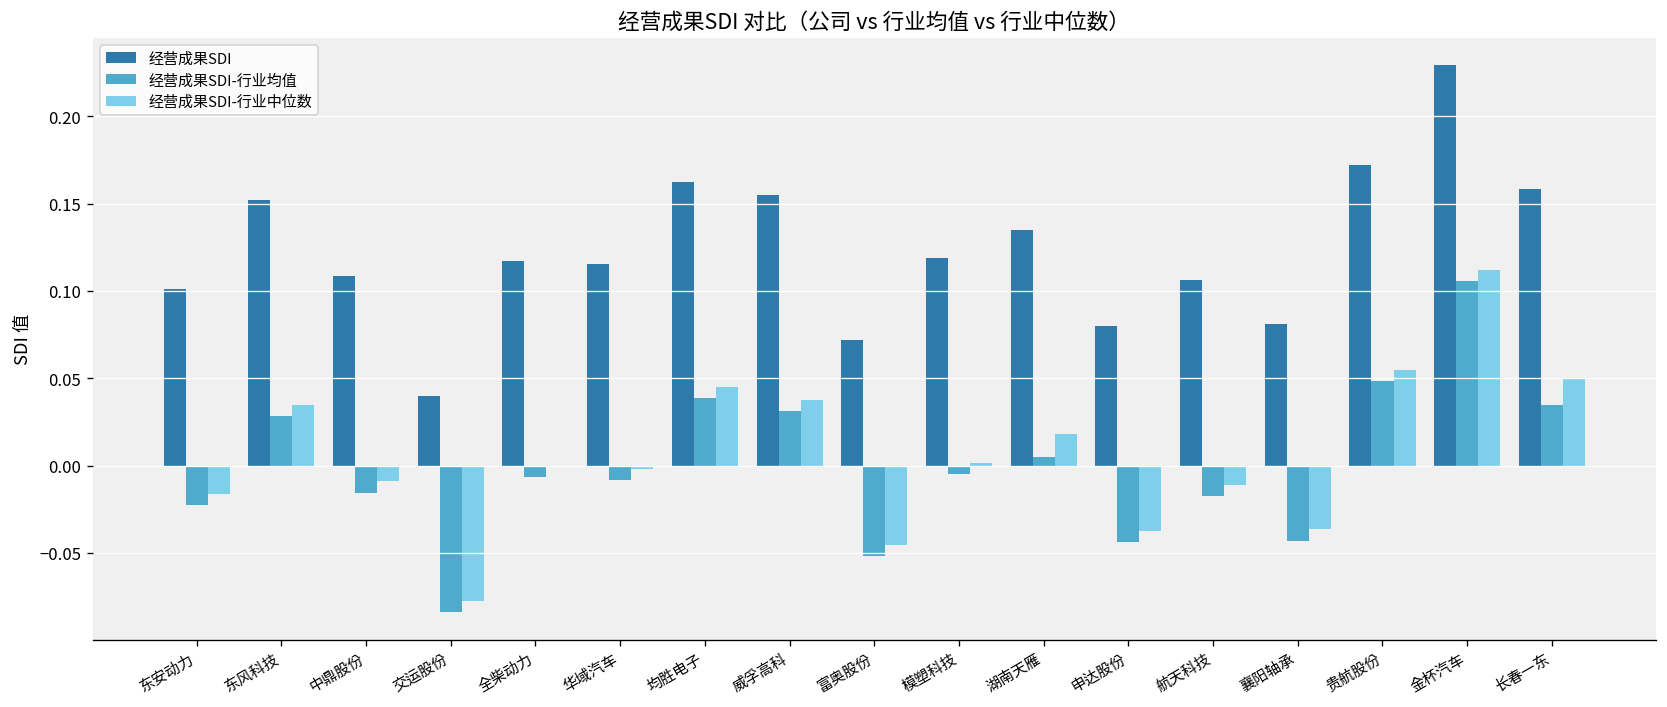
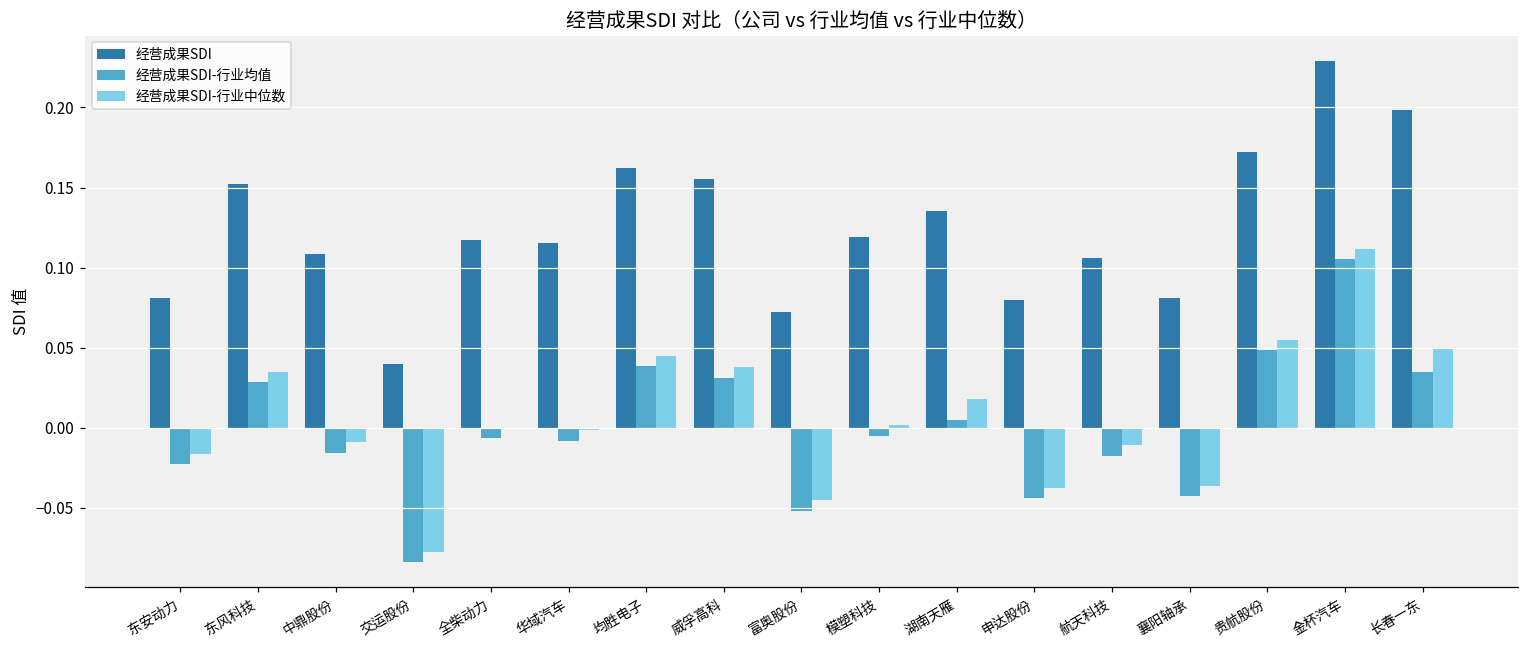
经营成果SDI, 东安动力: 0.101 -> 0.081
经营成果SDI, 长春一东: 0.159 -> 0.199
